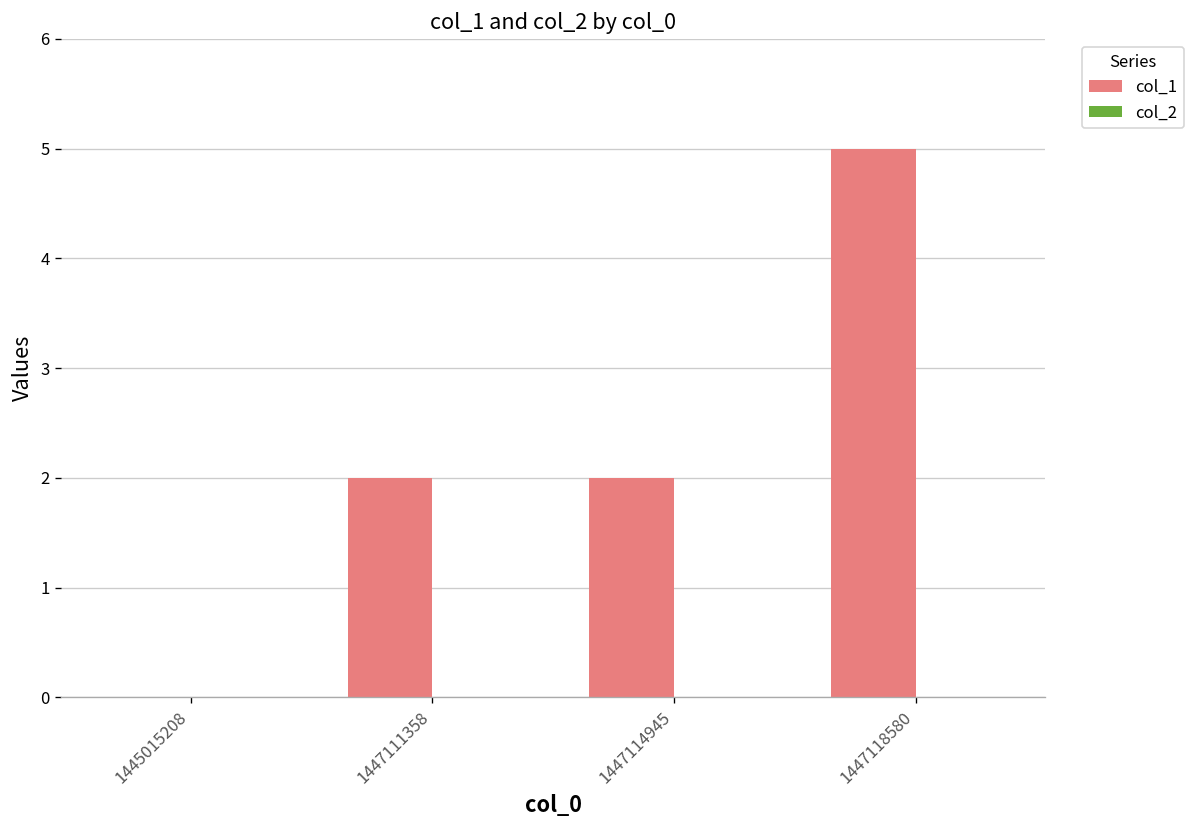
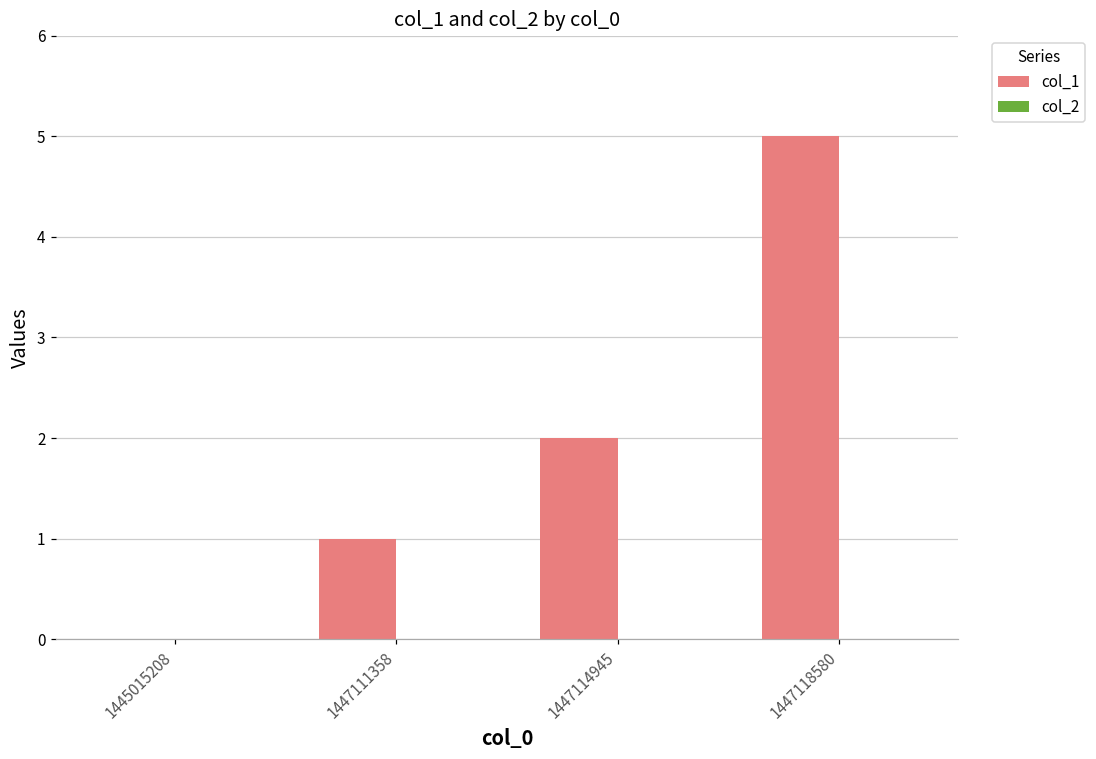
col_1, 1447111358: 2 -> 1
